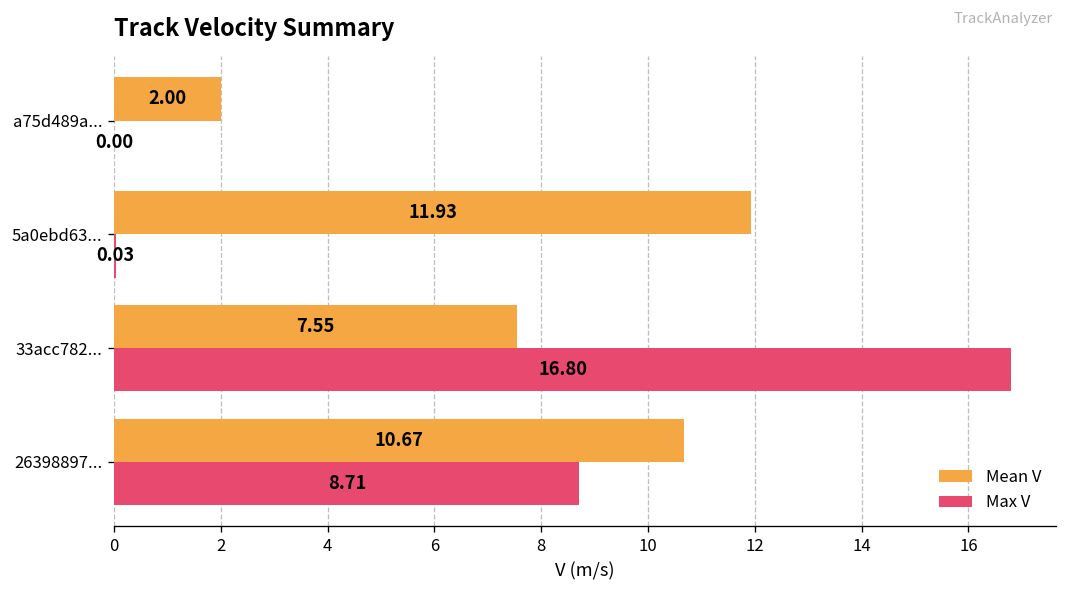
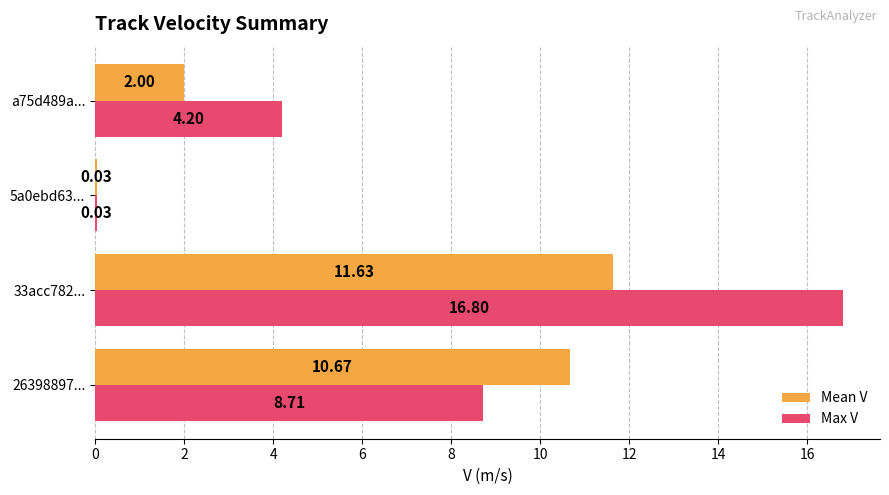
Max V, a75d489a...: 0.00 -> 4.20
Mean V, 5a0ebd63...: 11.93 -> 0.03
Mean V, 33acc782...: 7.55 -> 11.63
